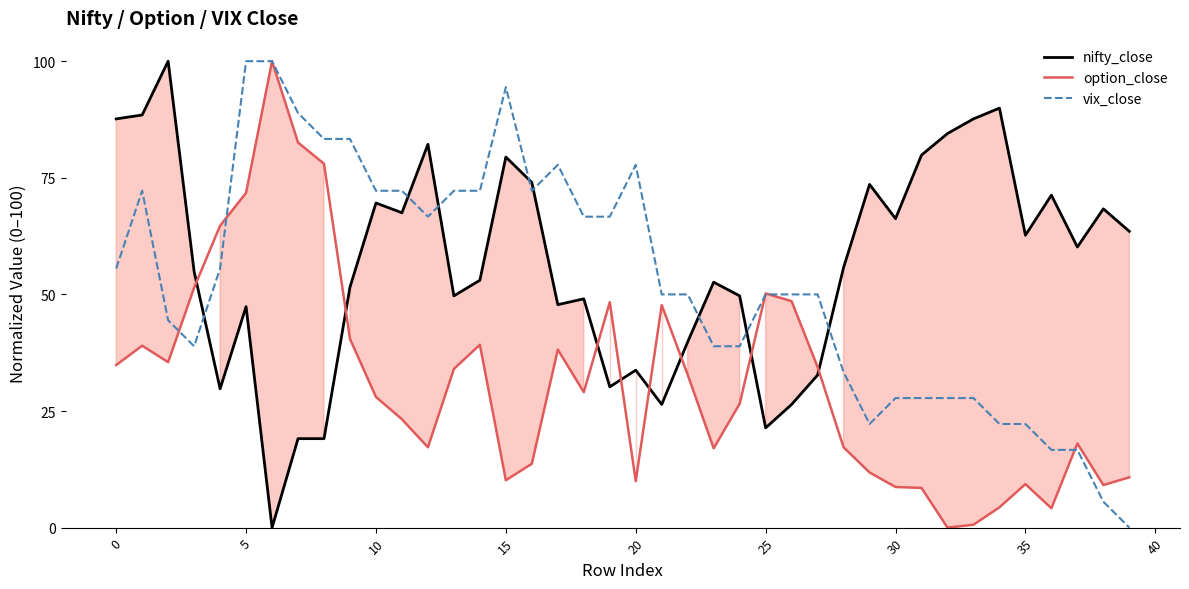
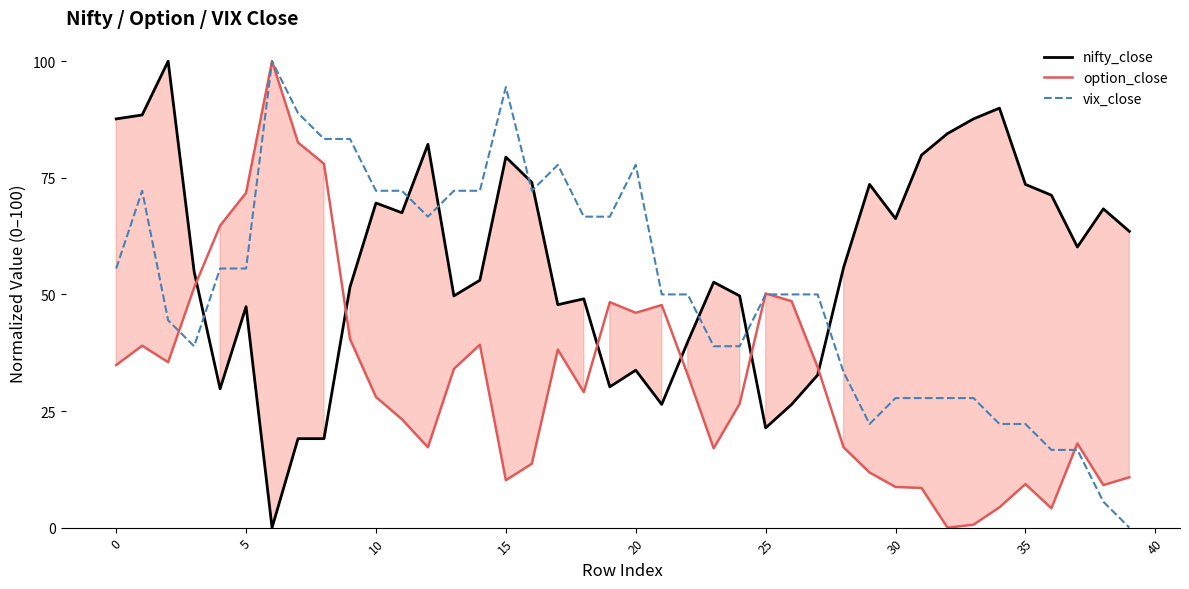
vix_close, 5: 100 -> 56
option_close, 20: 10 -> 46
nifty_close, 35: 63 -> 74
